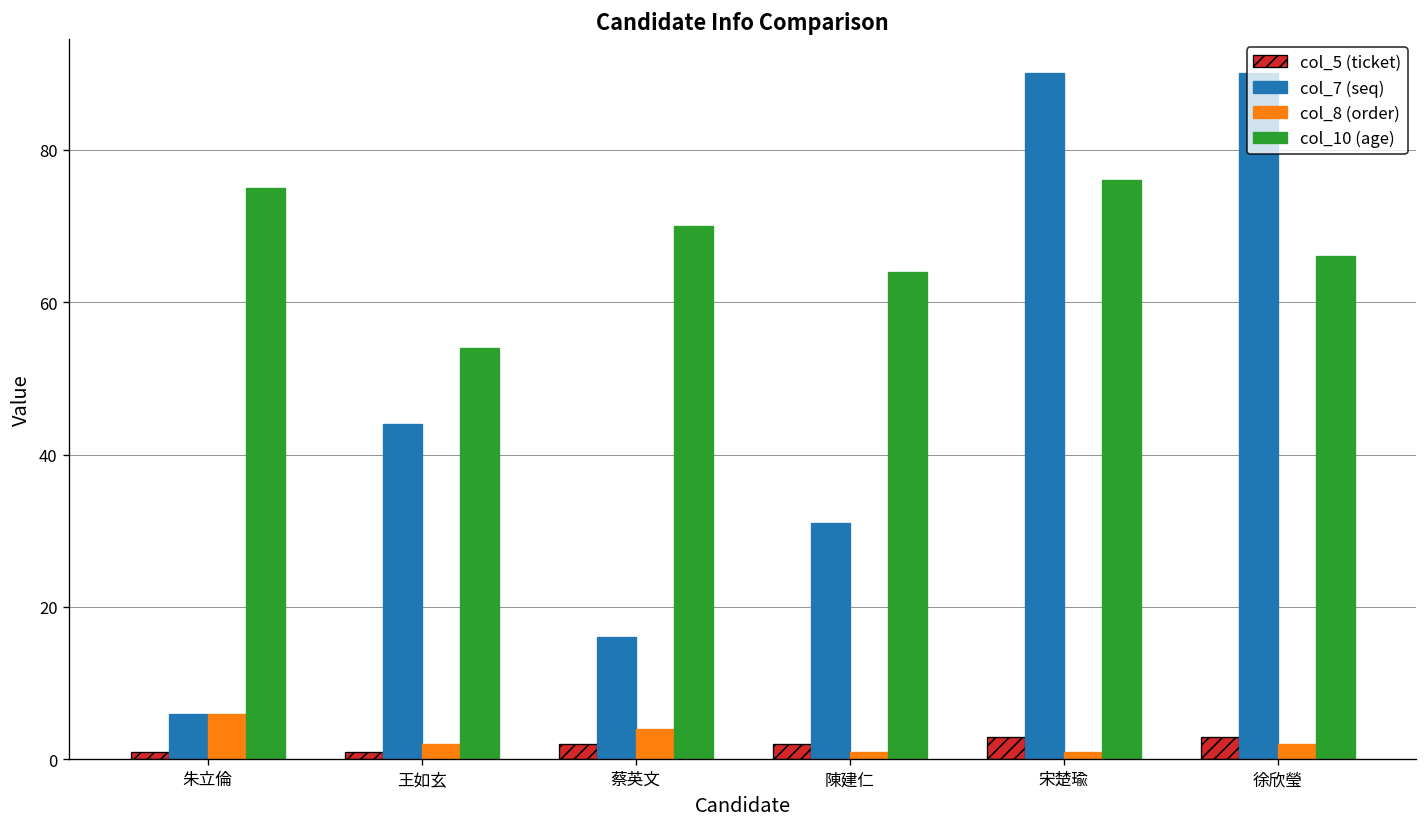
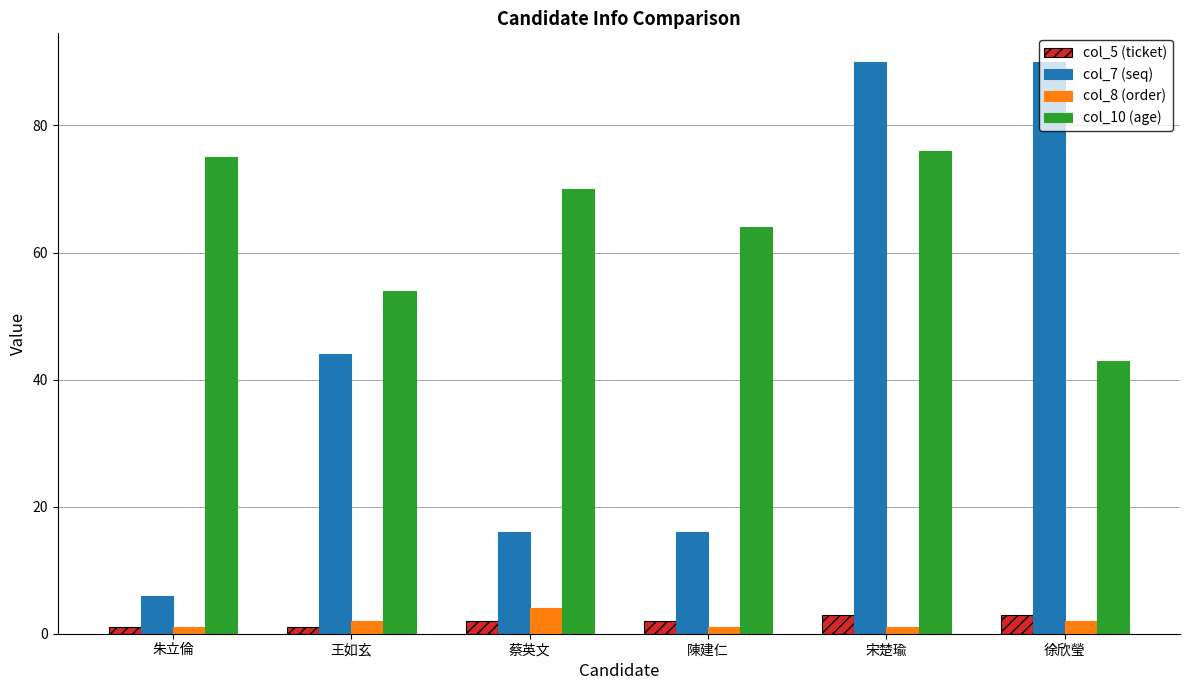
col_8 (order), 朱立倫: 6 -> 1
col_7 (seq), 陳建仁: 31 -> 16
col_10 (age), 徐欣瑩: 66 -> 43
